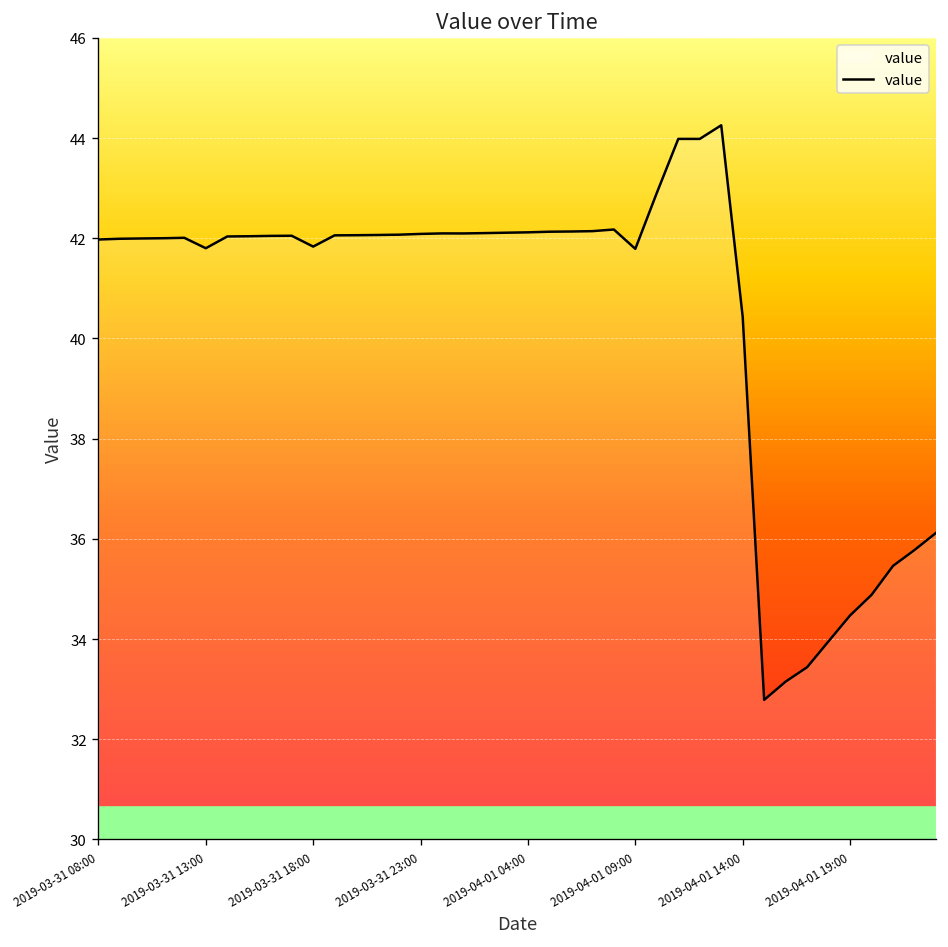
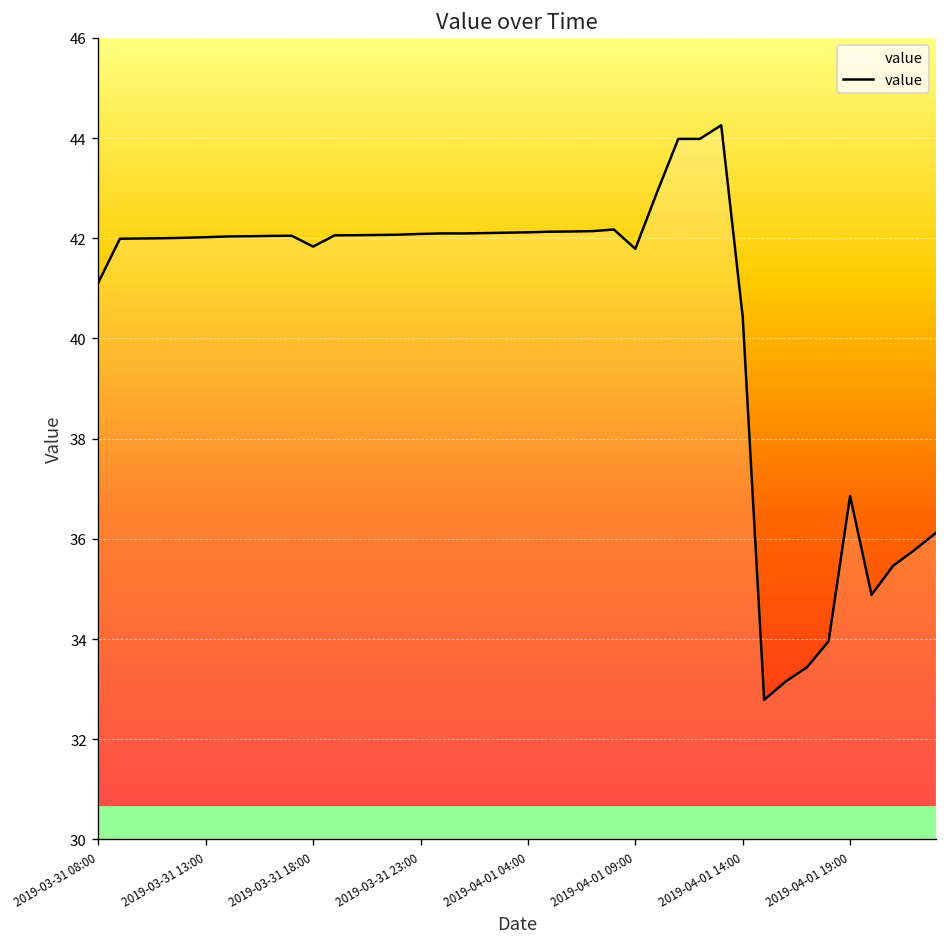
2019-03-31 08:00: 42.0 -> 41.1
2019-03-31 13:00: 41.8 -> 42.0
2019-04-01 19:00: 34.5 -> 36.9
